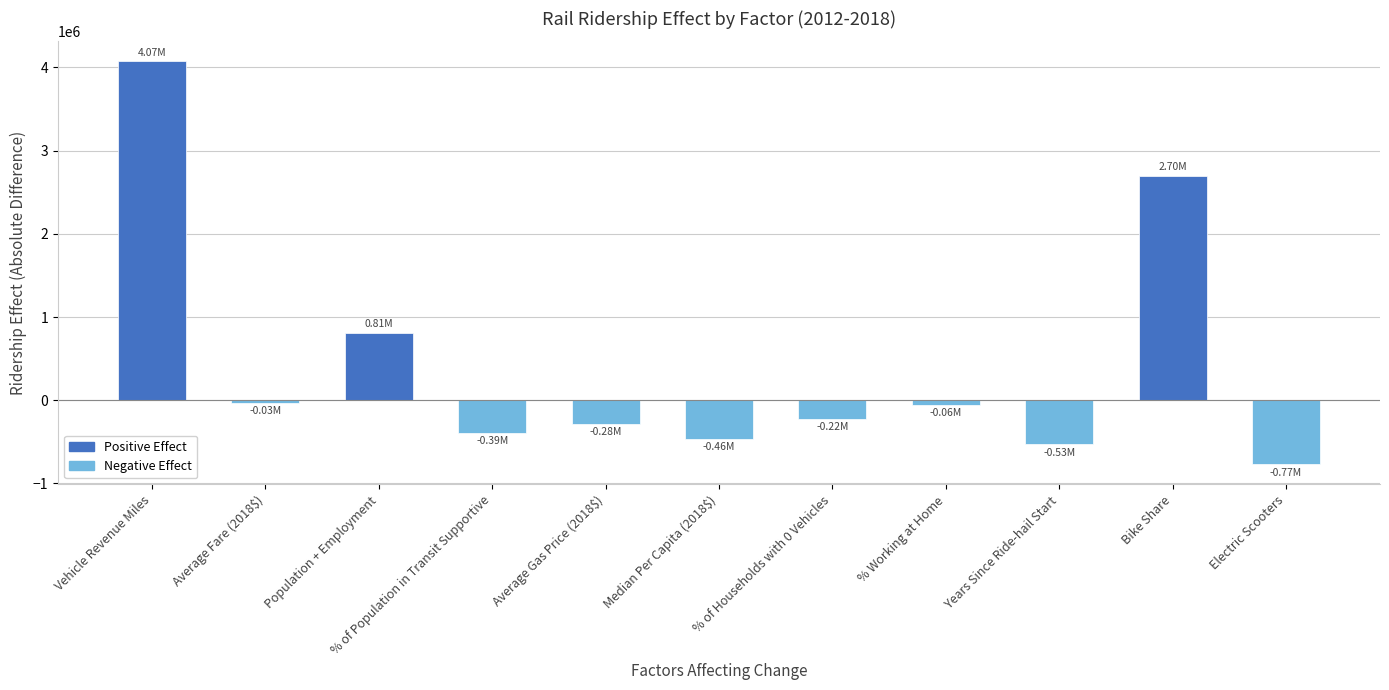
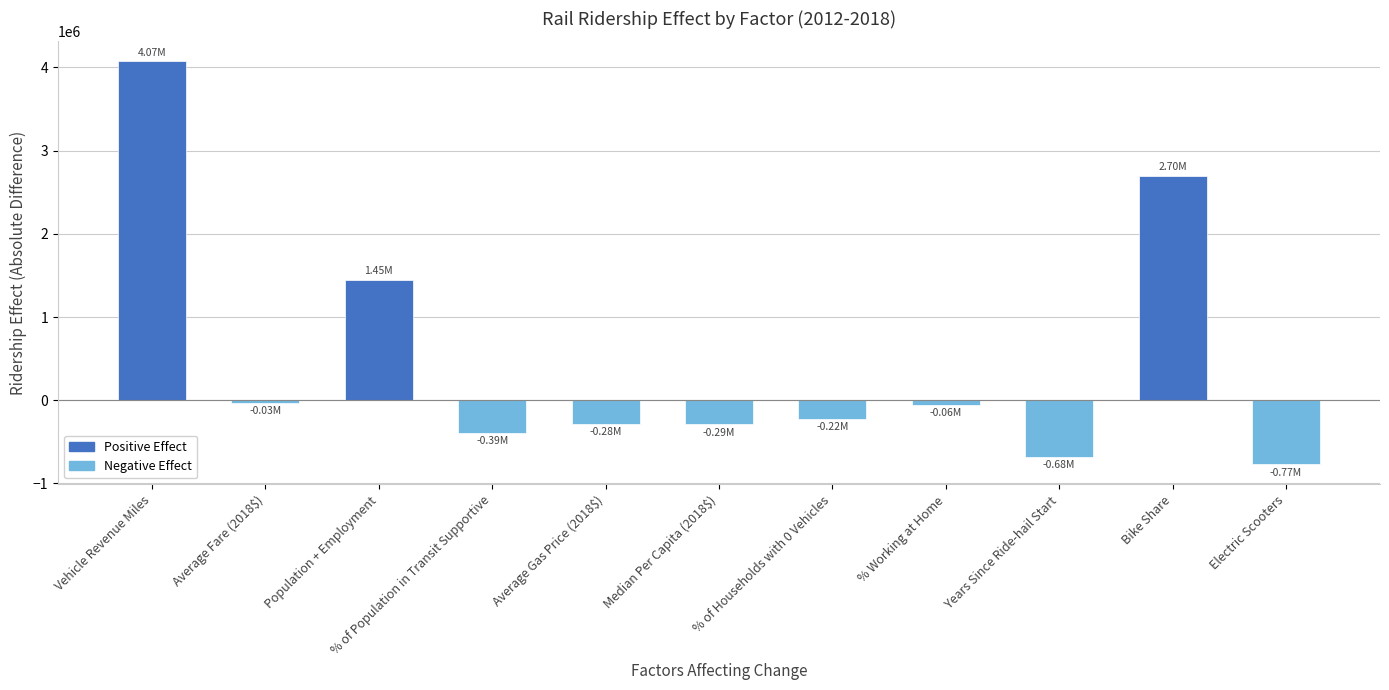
Population + Employment: 0.81M -> 1.45M
Median Per Capita (2018$): -0.46M -> -0.29M
Years Since Ride-hail Start: -0.53M -> -0.68M
